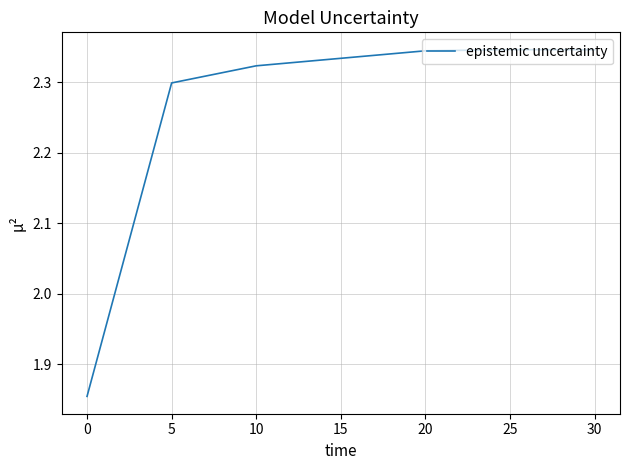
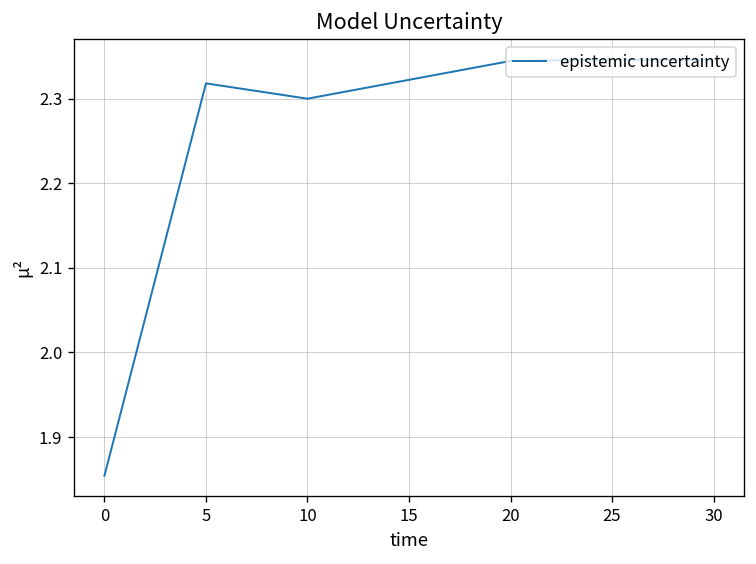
5: 2.30 -> 2.32
10: 2.32 -> 2.30
